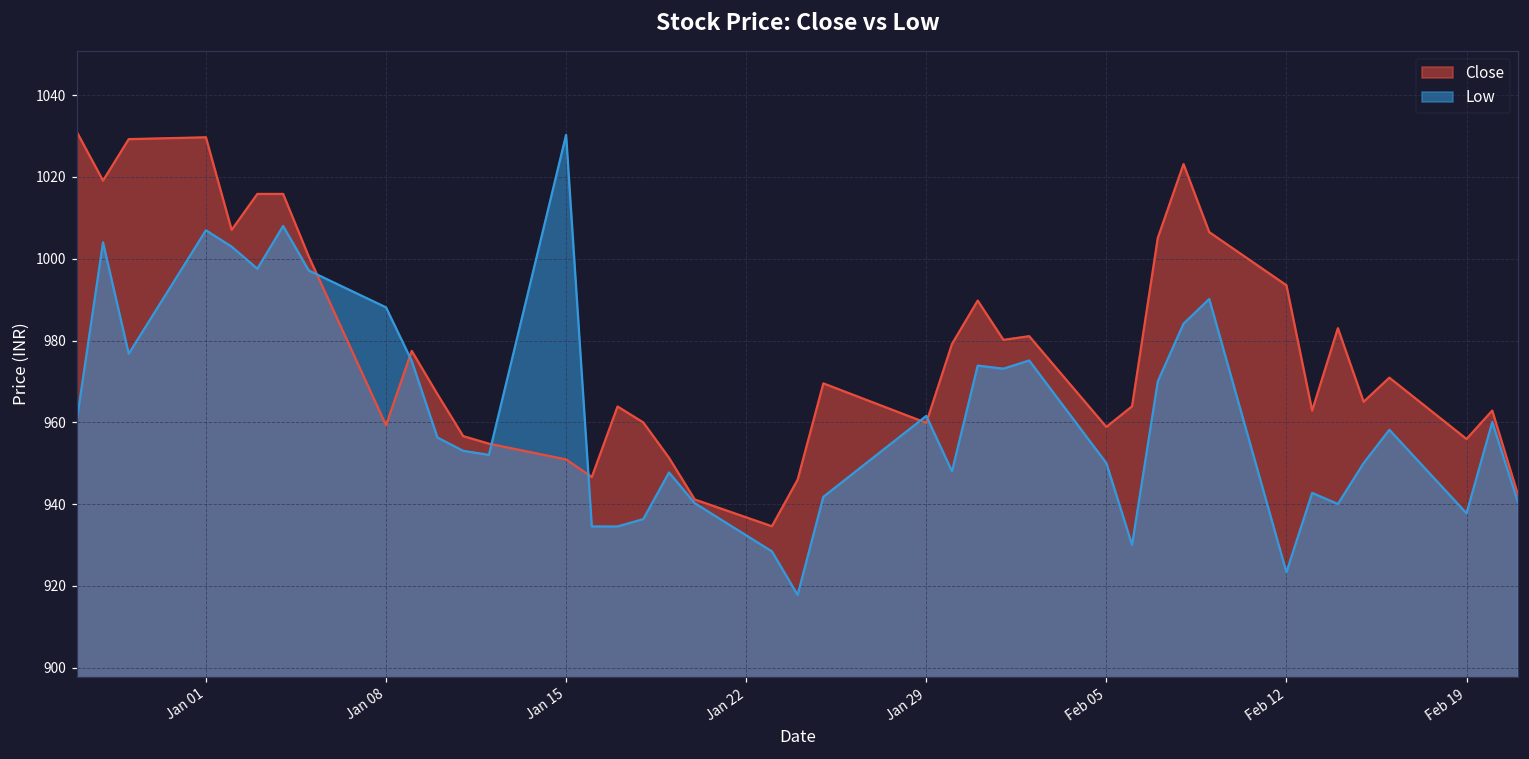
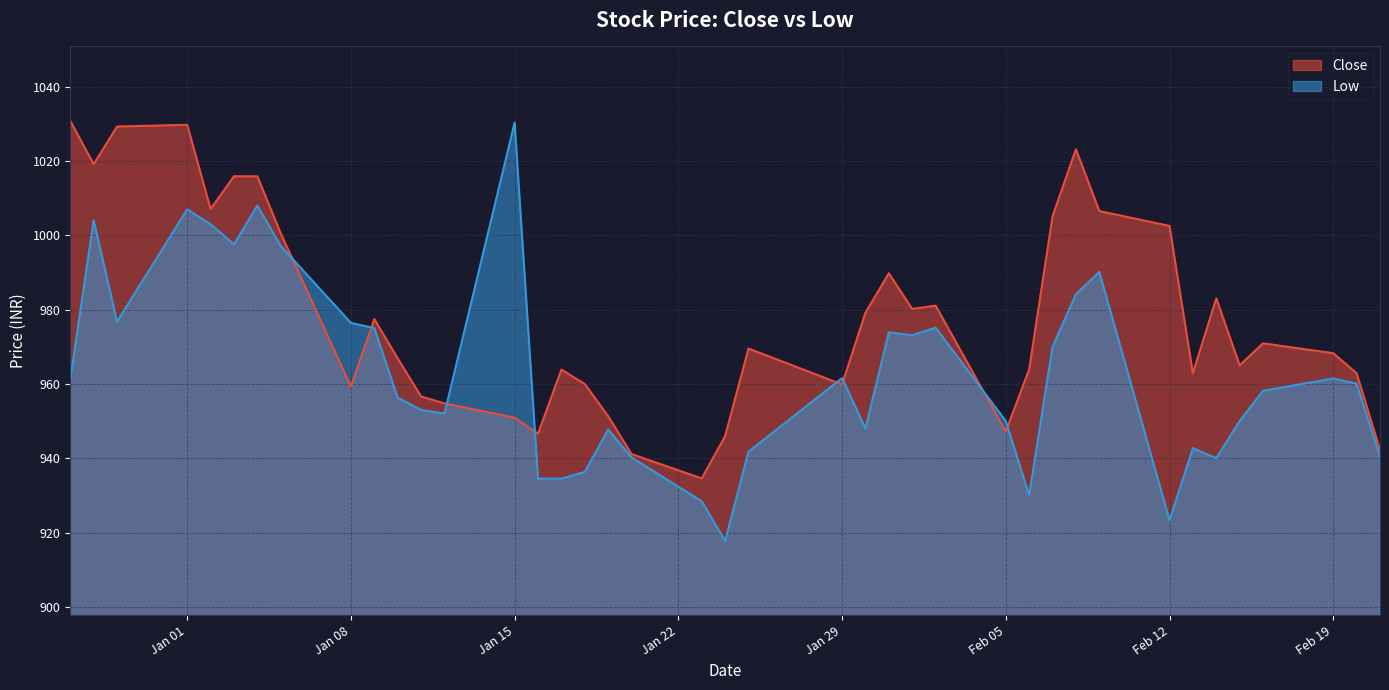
Low, Jan 08: 988 -> 976
Close, Feb 05: 959 -> 947
Close, Feb 12: 994 -> 1003
Close, Feb 19: 956 -> 968
Low, Feb 19: 938 -> 961
